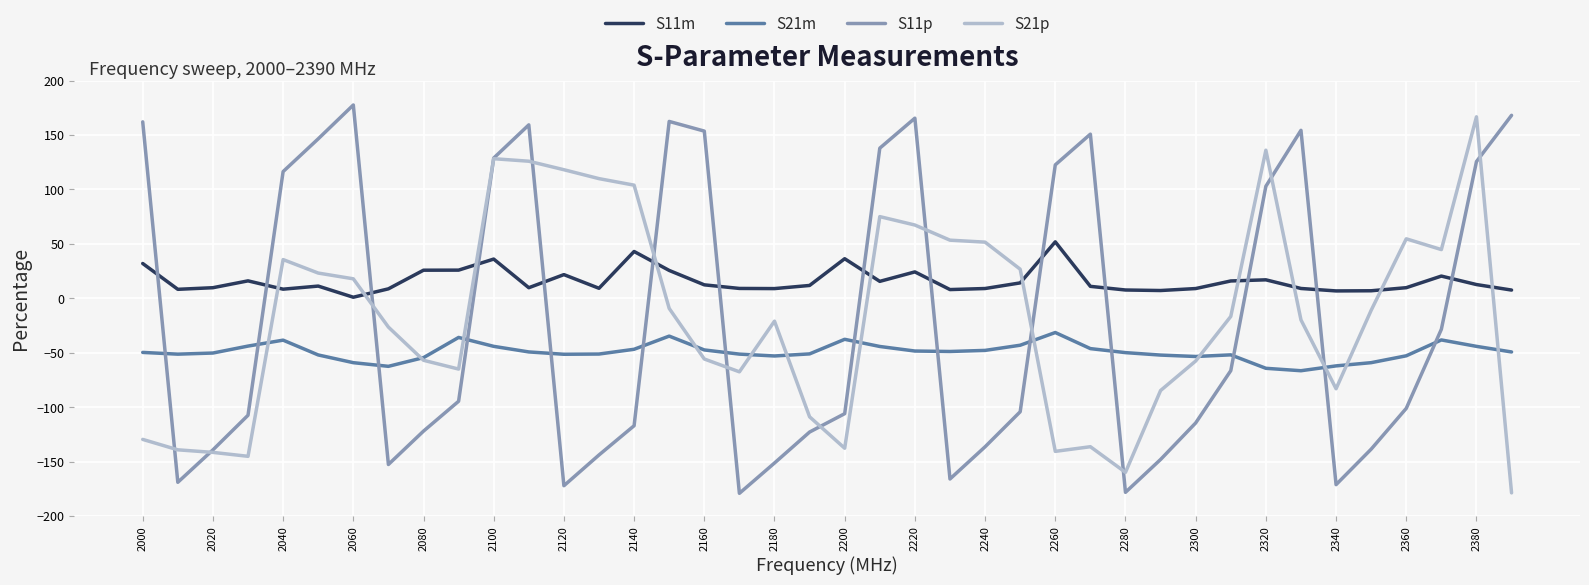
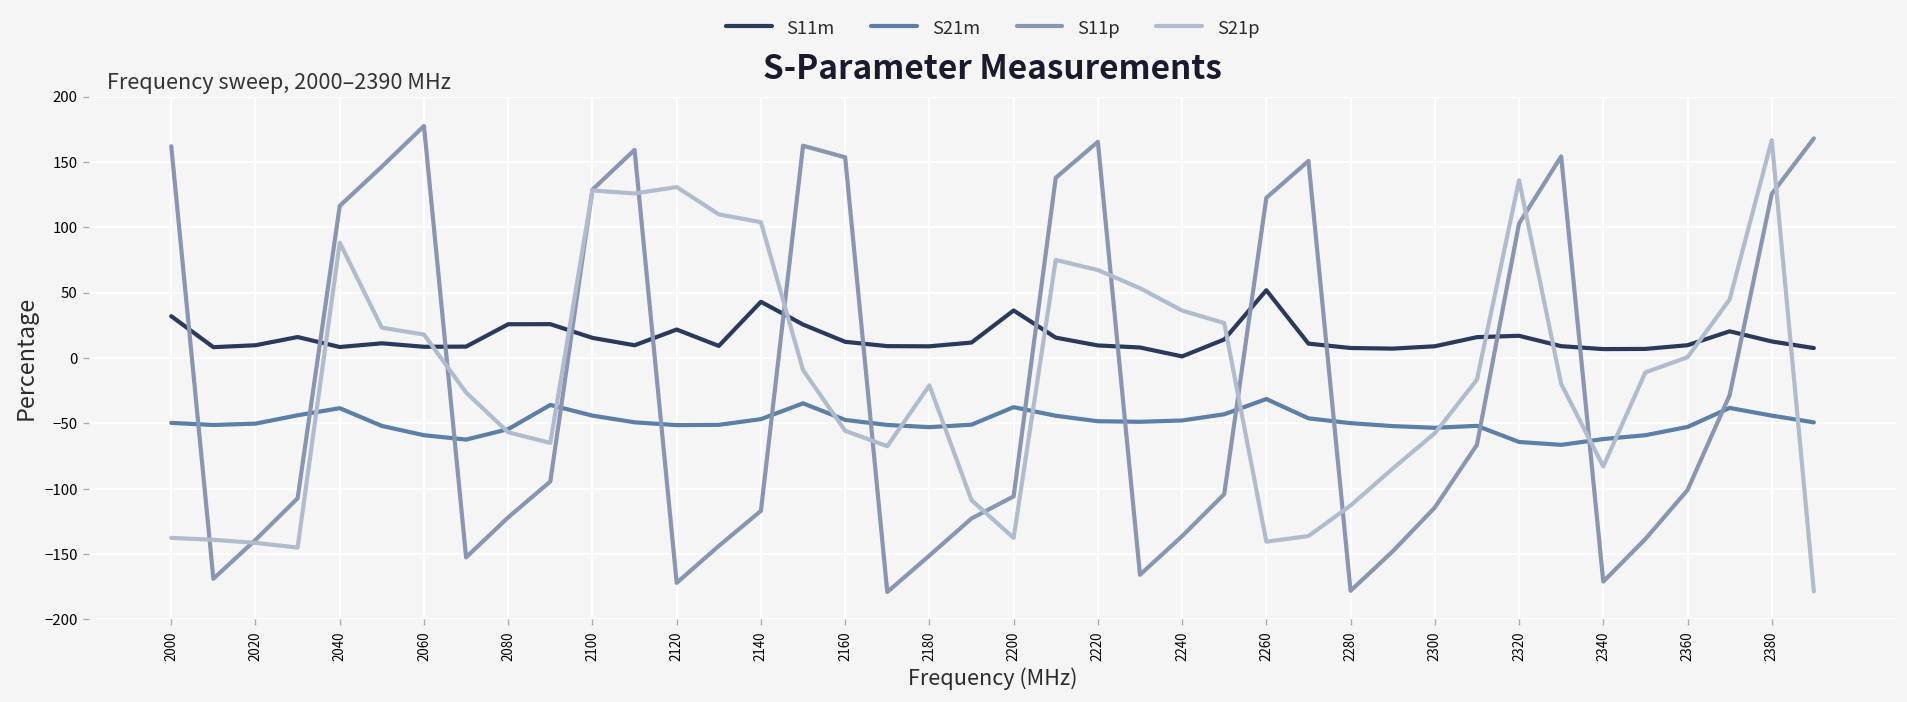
S21p, 2000: -130 -> -138
S21p, 2040: 36 -> 88
S11m, 2060: 1 -> 9
S11m, 2100: 36 -> 15
S21p, 2120: 118 -> 131
S11m, 2220: 24 -> 10
S11m, 2240: 9 -> 1
S21p, 2240: 52 -> 36
S21p, 2280: -160 -> -113
S21p, 2360: 55 -> 1
